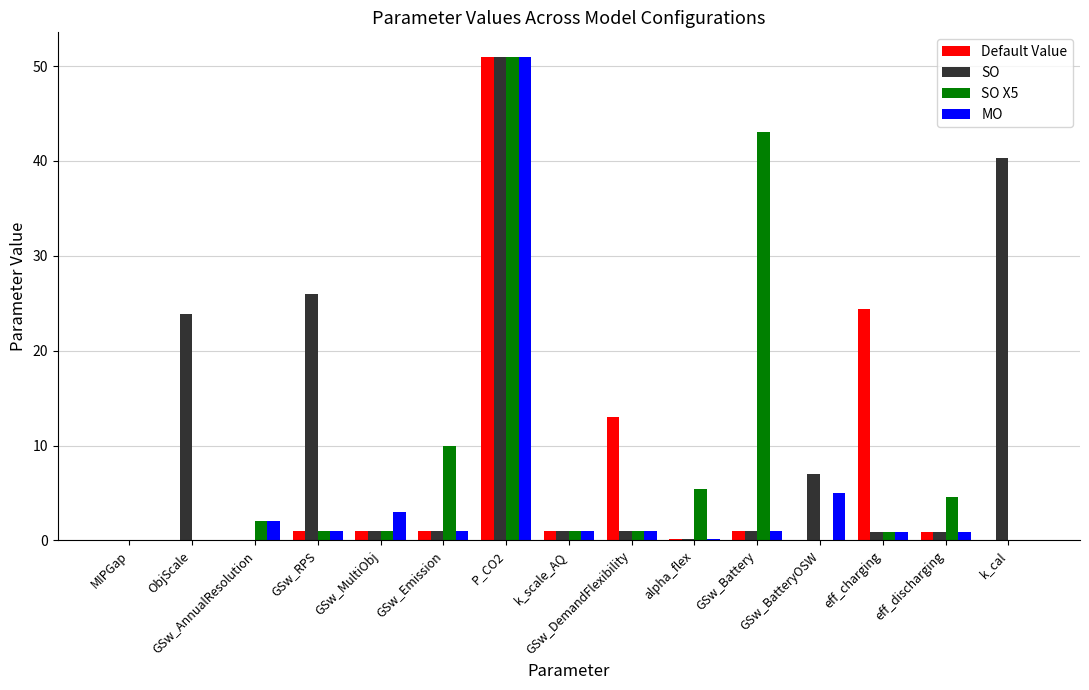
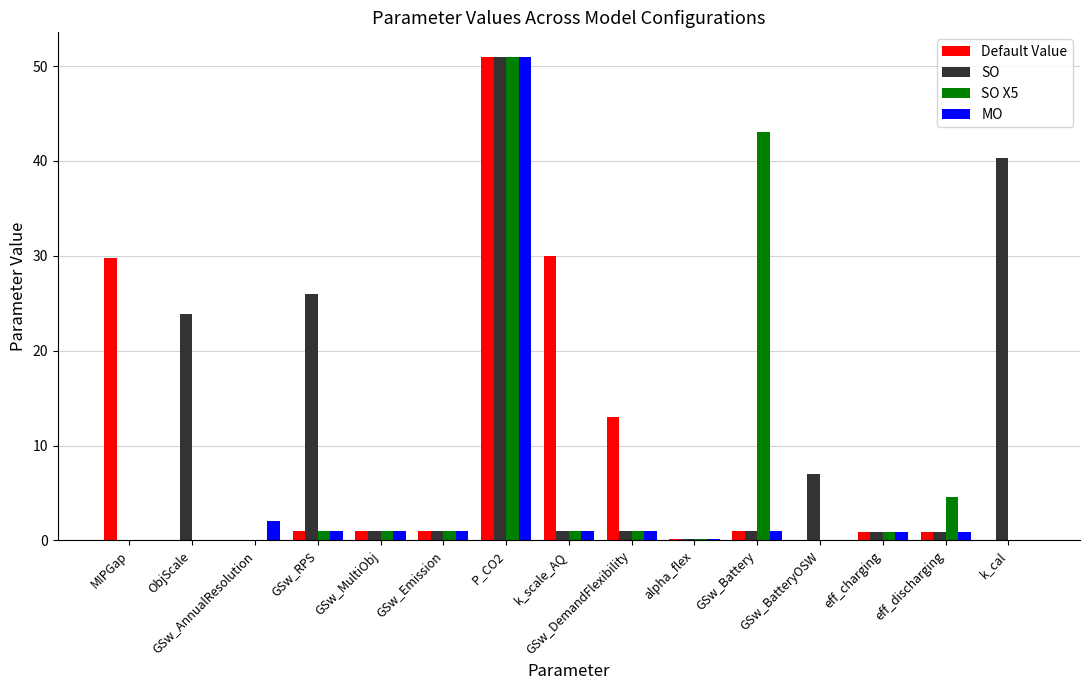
Default Value, MIPGap: 0 -> 30
SO X5, GSw_AnnualResolution: 2 -> 0
MO, GSw_MultiObj: 3 -> 1
SO X5, GSw_Emission: 10 -> 1
Default Value, k_scale_AQ: 1 -> 30
SO X5, alpha_flex: 5 -> 0
MO, GSw_BatteryOSW: 5 -> 0
Default Value, eff_charging: 24 -> 1
